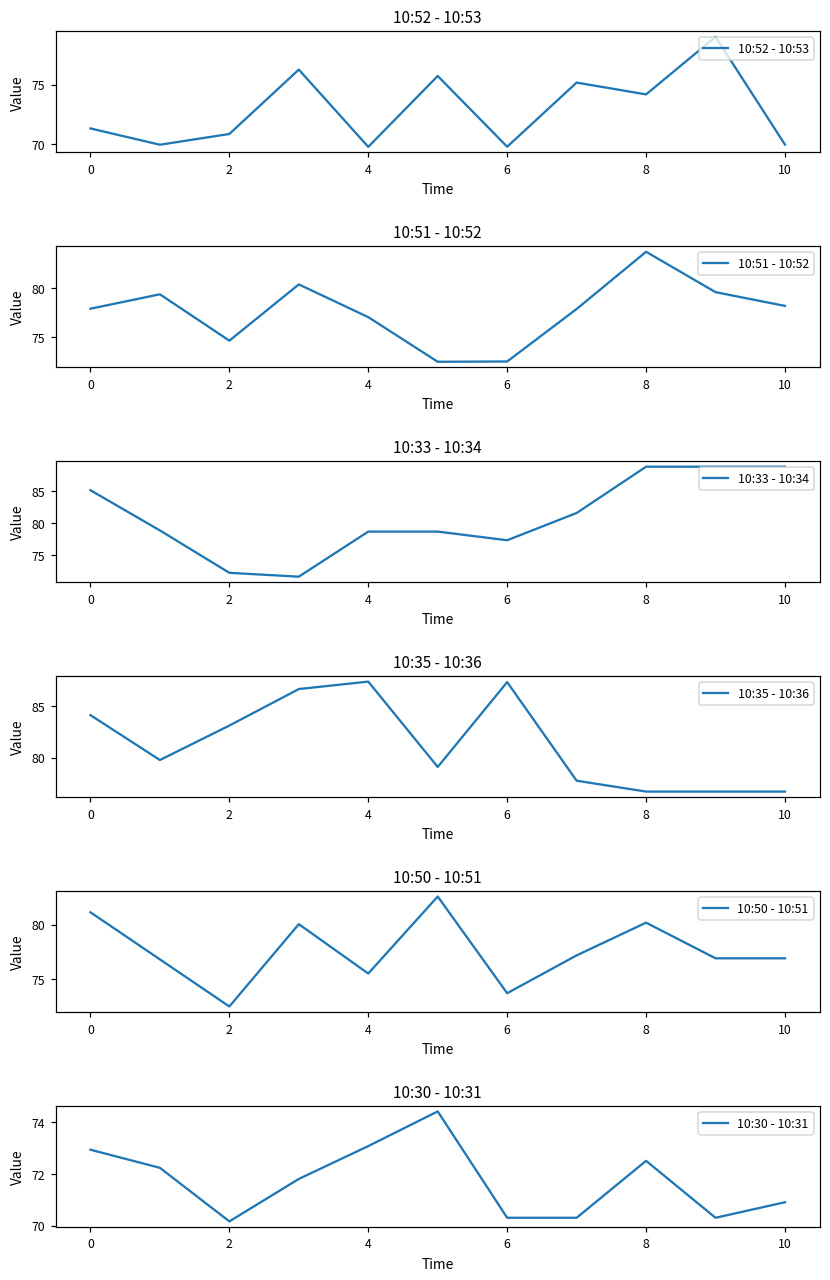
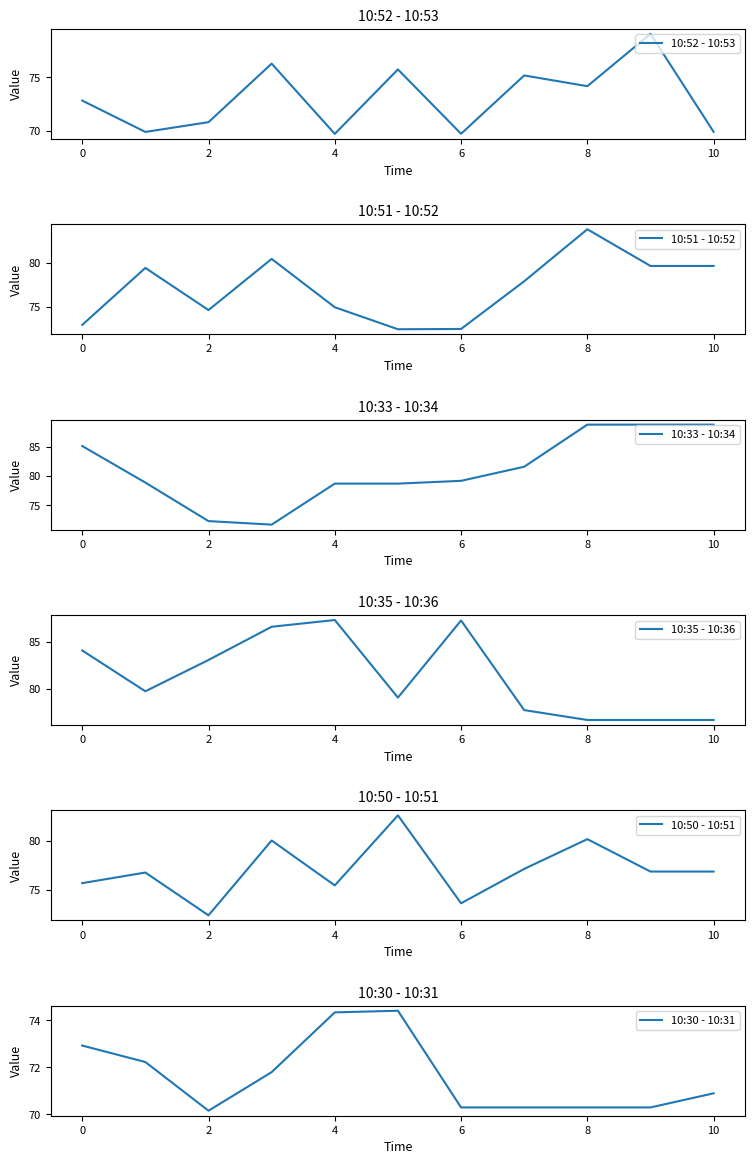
10:52 - 10:53, 0: 71.3 -> 72.8
10:51 - 10:52, 0: 78 -> 73
10:51 - 10:52, 4: 77 -> 75
10:51 - 10:52, 10: 78 -> 80
10:33 - 10:34, 6: 77 -> 79
10:50 - 10:51, 0: 81 -> 76
10:30 - 10:31, 4: 73.1 -> 74.3
10:30 - 10:31, 8: 72.5 -> 70.3
